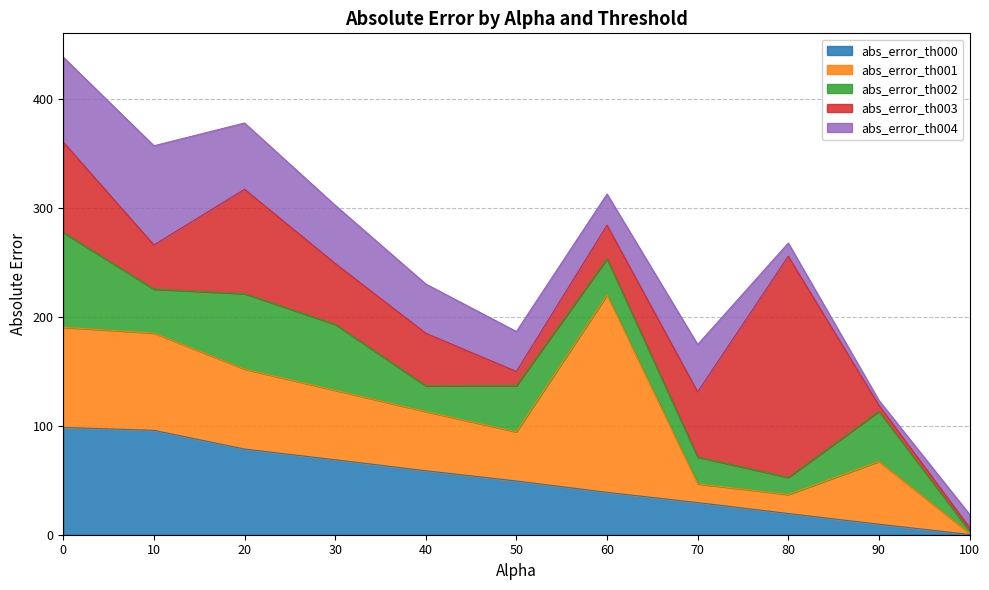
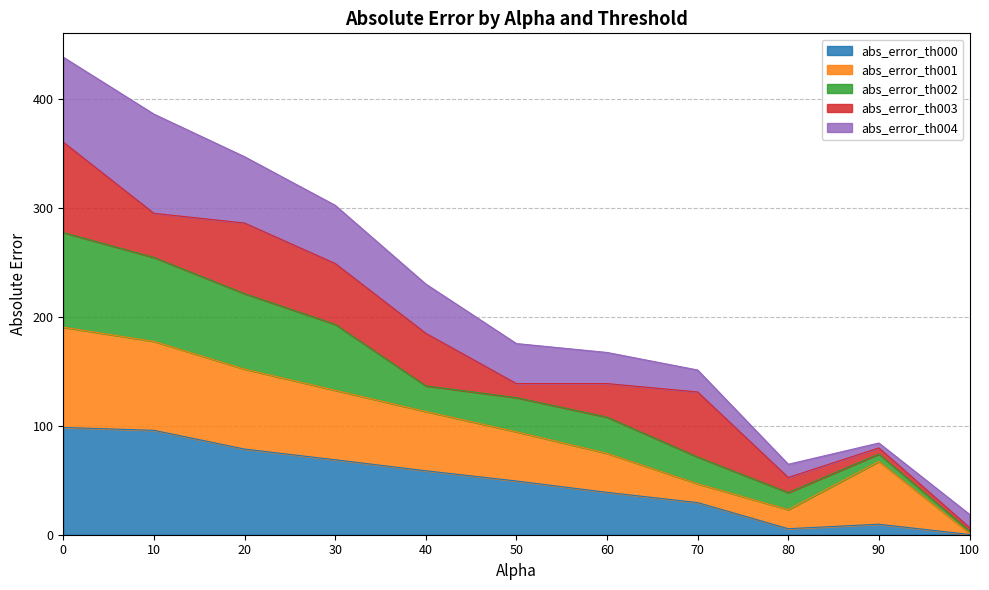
abs_error_th001, 10: 89 -> 82
abs_error_th002, 10: 40 -> 77
abs_error_th003, 20: 96 -> 65
abs_error_th002, 50: 42 -> 31
abs_error_th001, 60: 181 -> 36
abs_error_th004, 70: 44 -> 20
abs_error_th000, 80: 19 -> 6
abs_error_th003, 80: 203 -> 14
abs_error_th002, 90: 46 -> 7
